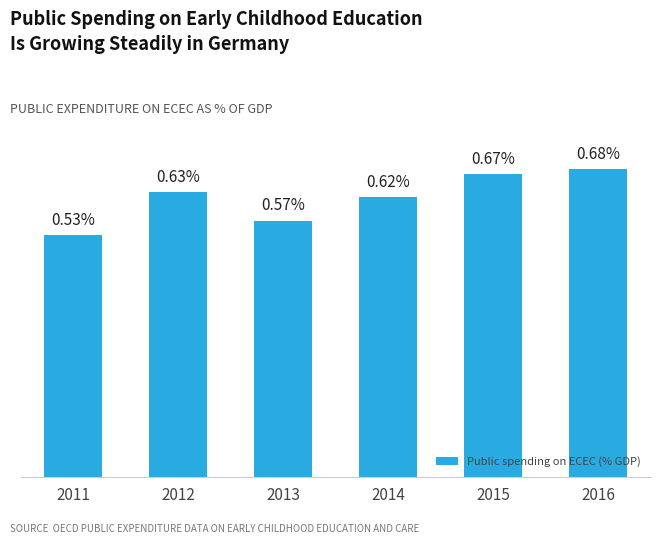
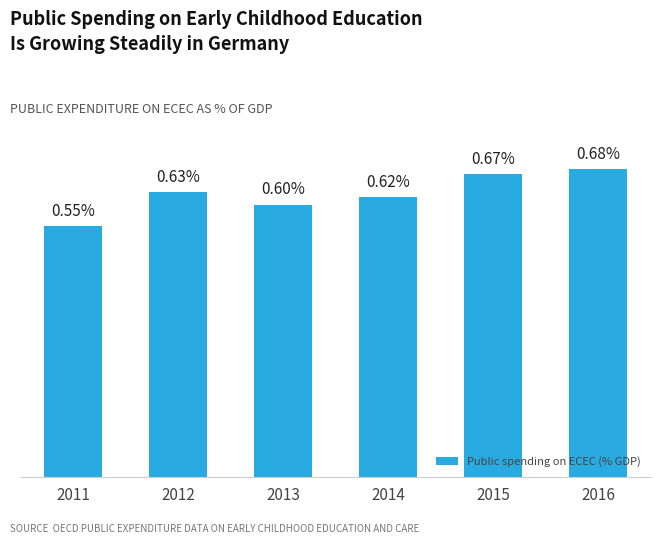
2011: 0.53% -> 0.55%
2013: 0.57% -> 0.60%
